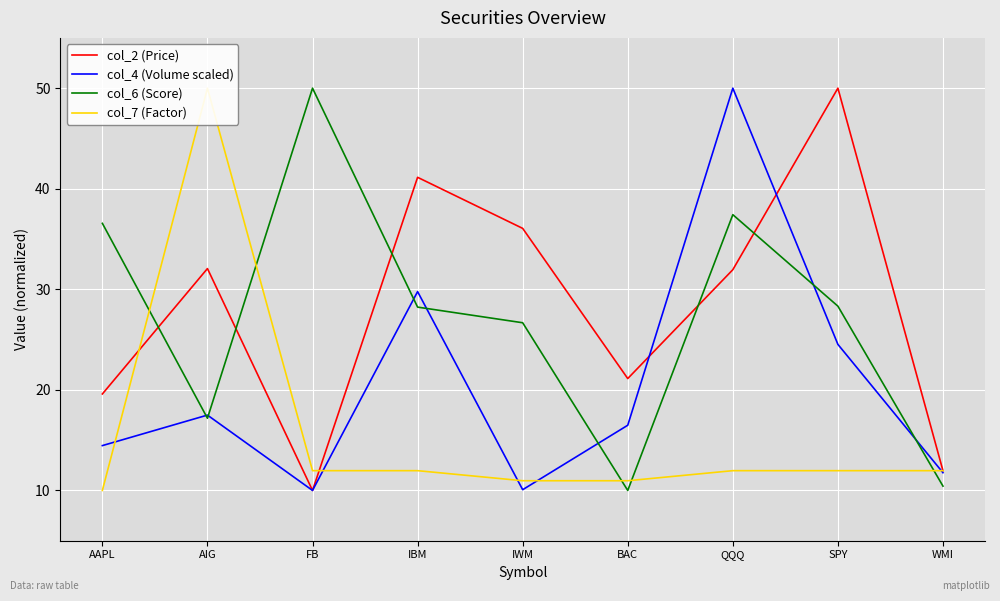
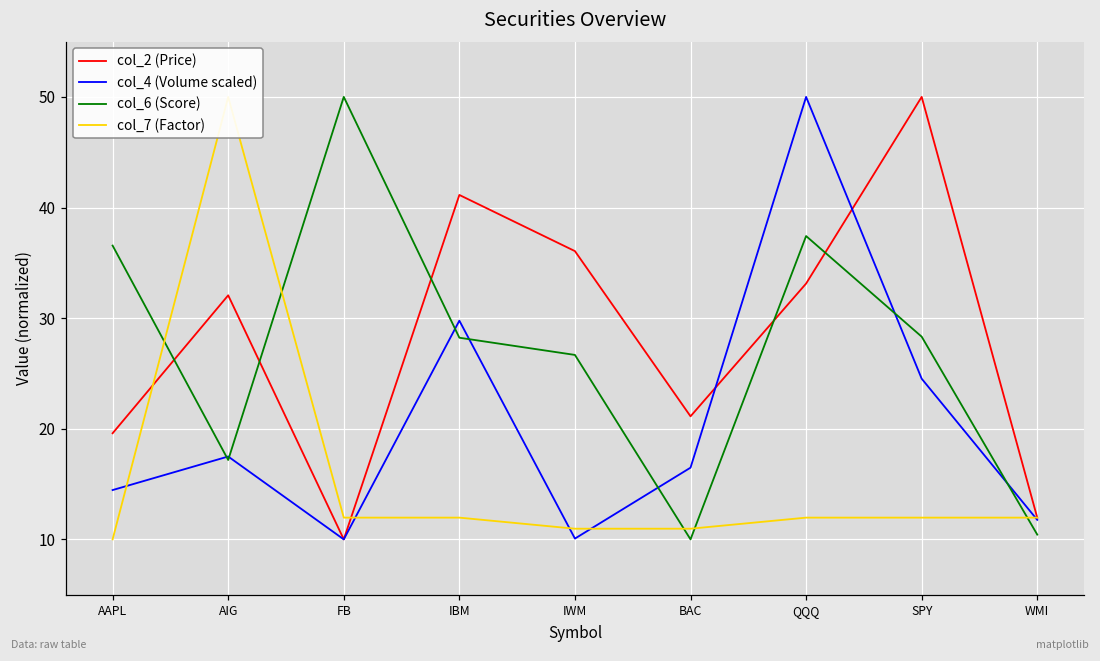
col_2 (Price), QQQ: 31.9 -> 33.1
